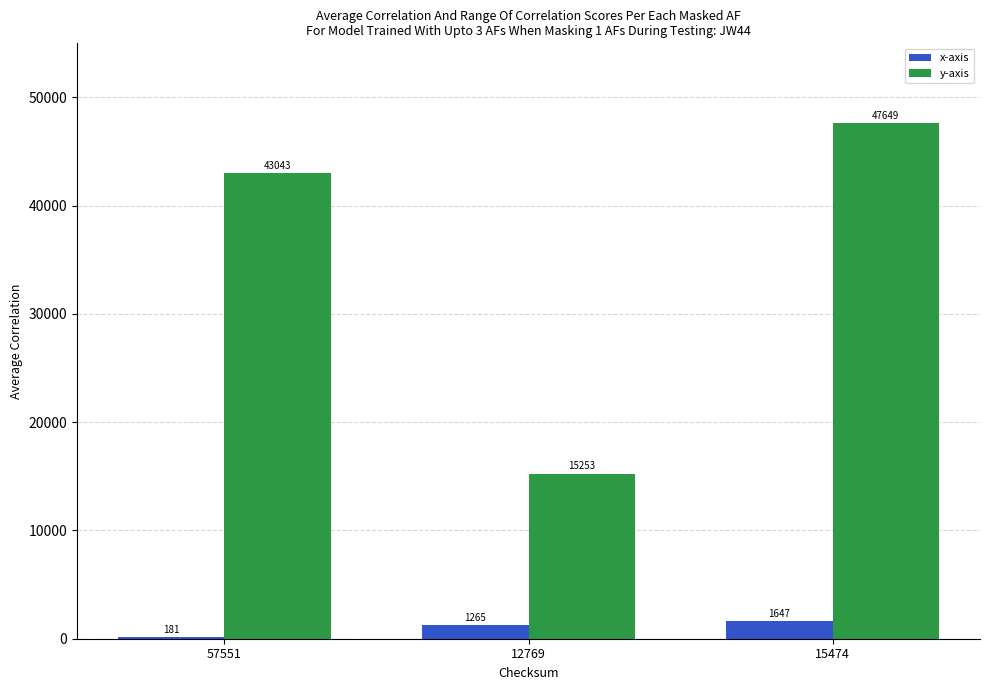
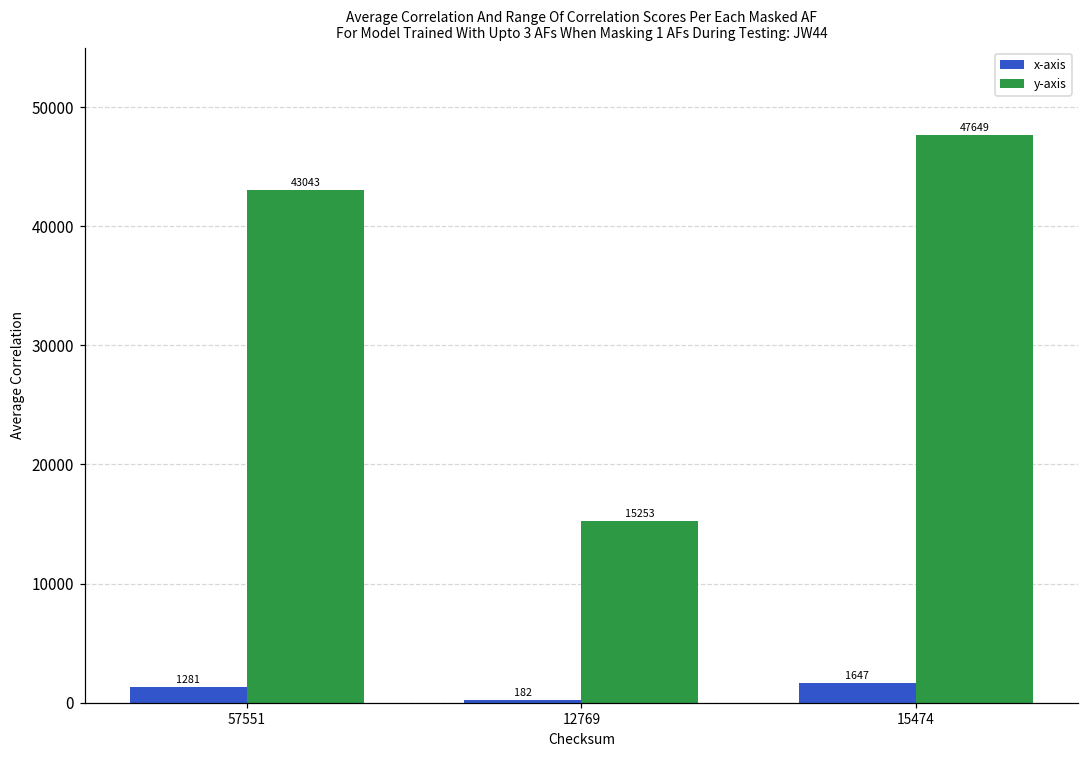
x-axis, 57551: 181 -> 1281
x-axis, 12769: 1265 -> 182
